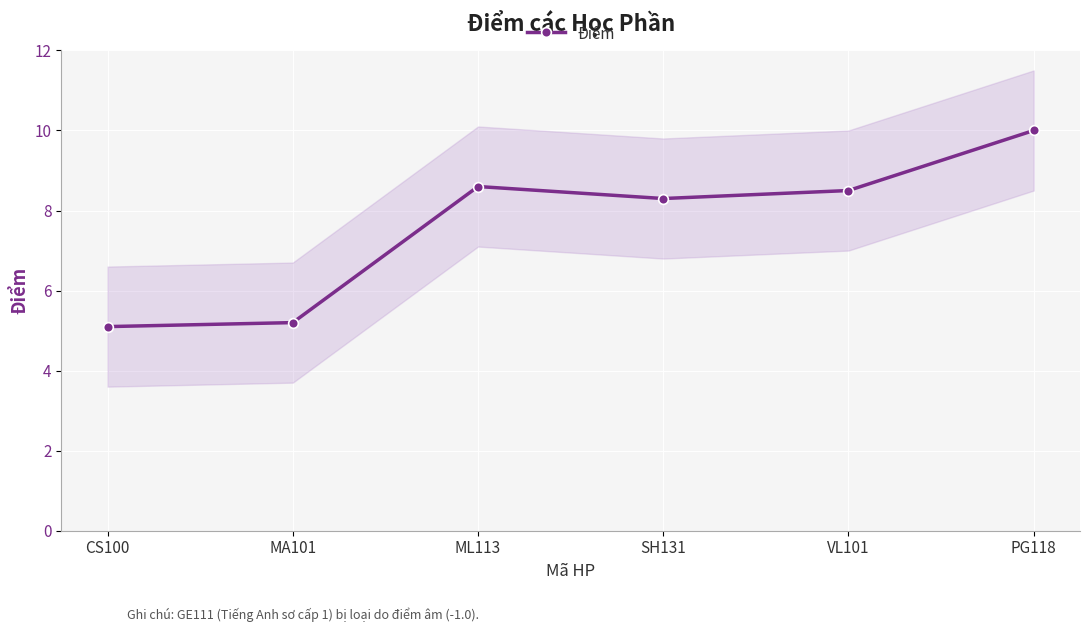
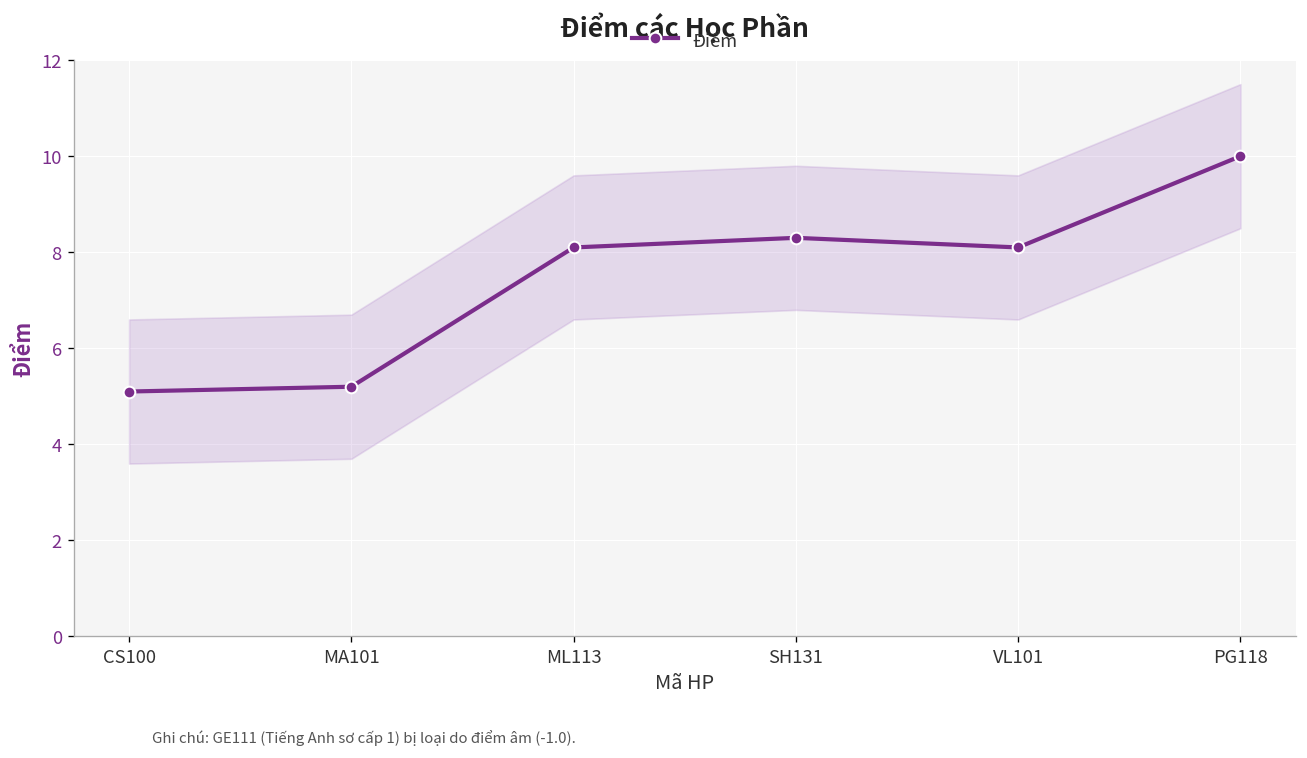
Điểm, ML113: 8.6 -> 8.1
Điểm, VL101: 8.5 -> 8.1
